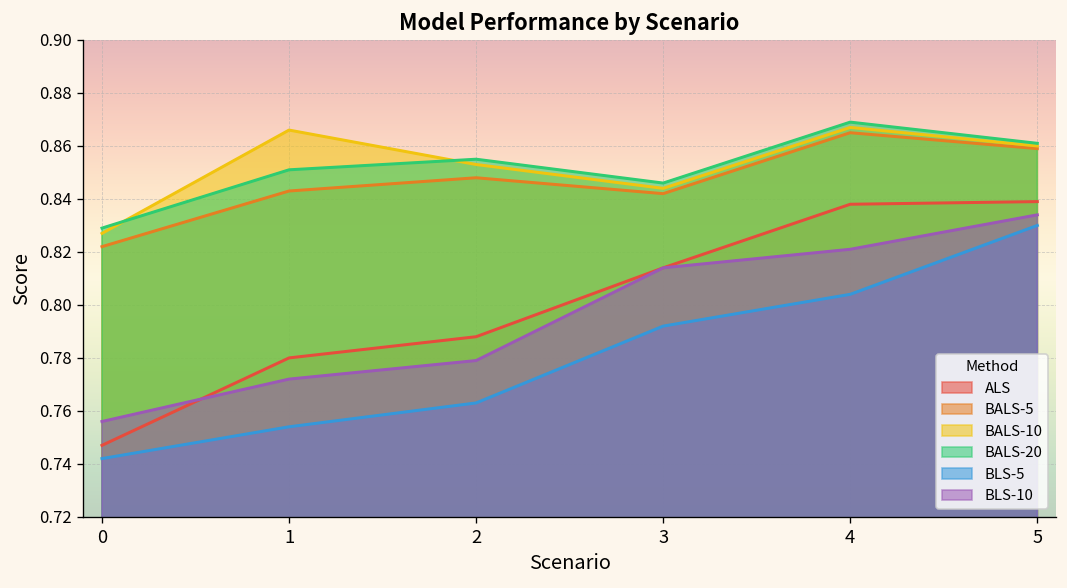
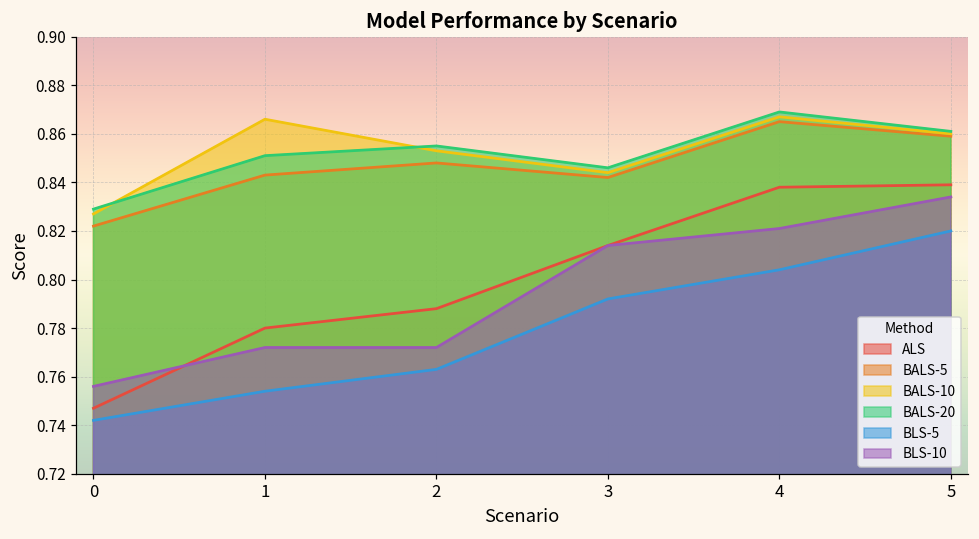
BLS-10, 2: 0.779 -> 0.772
BLS-5, 5: 0.83 -> 0.82
